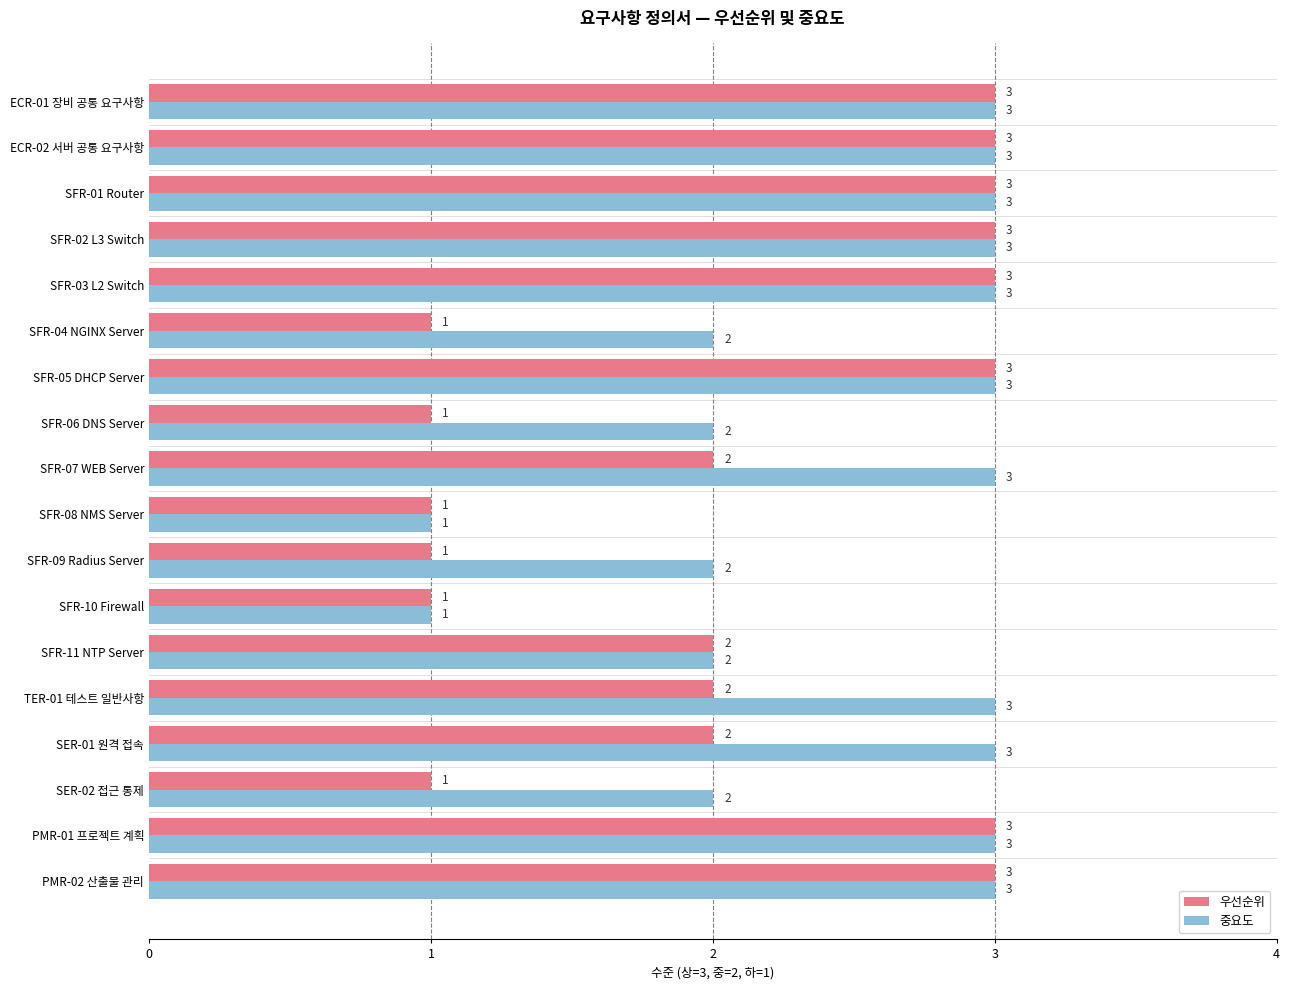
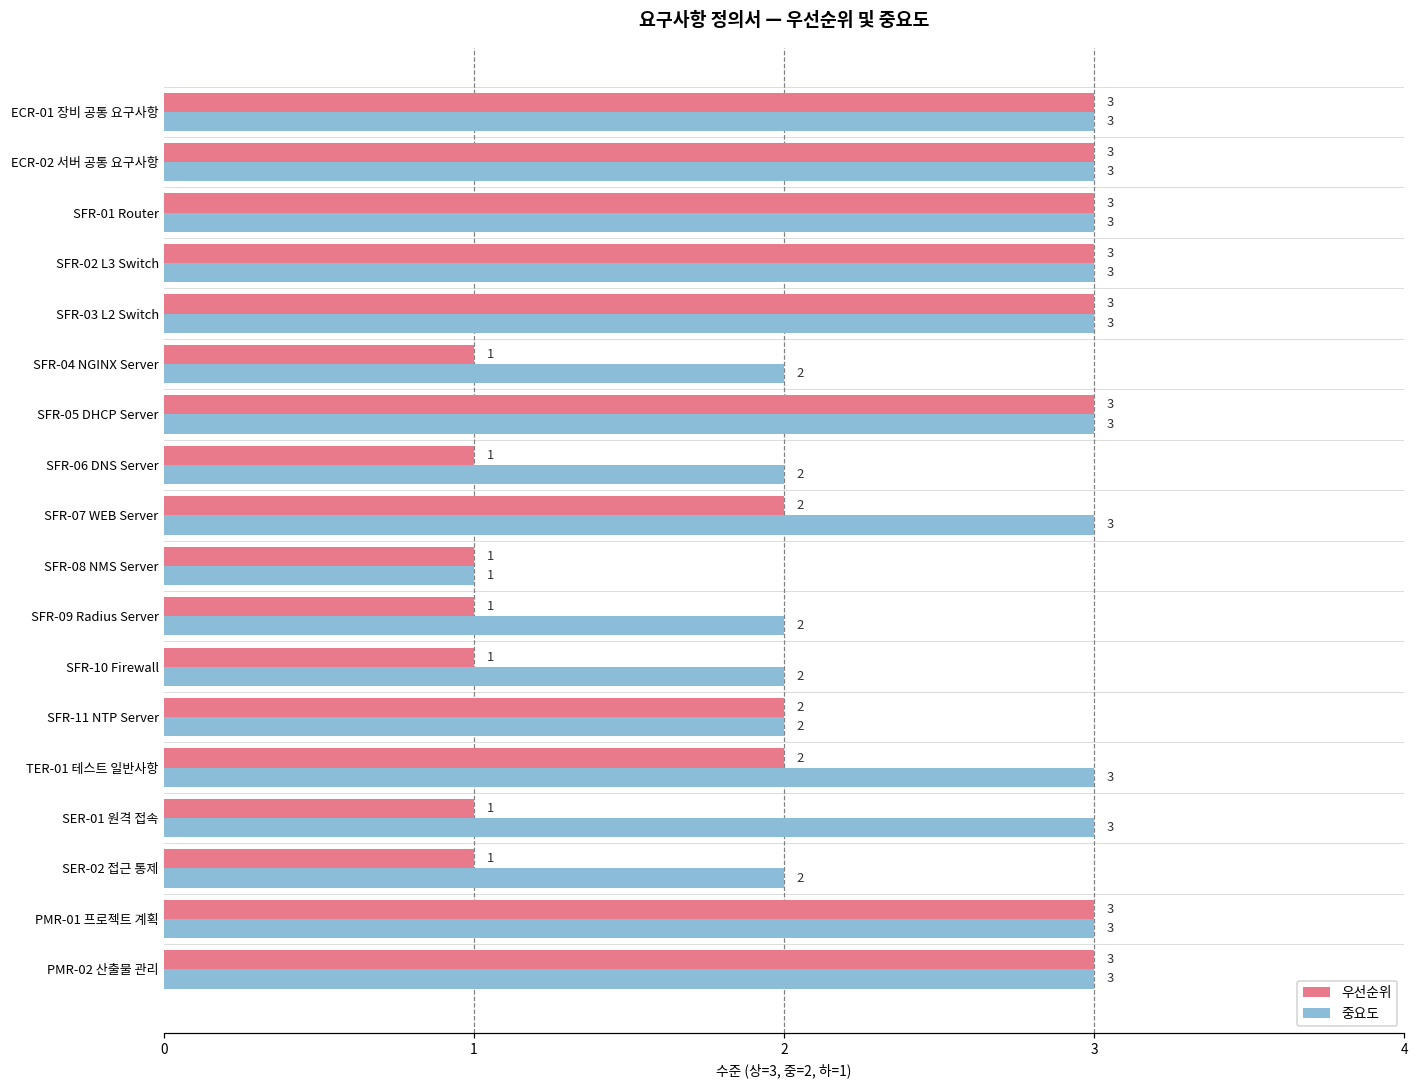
중요도, SFR-10 Firewall: 1 -> 2
우선순위, SER-01 원격 접속: 2 -> 1
